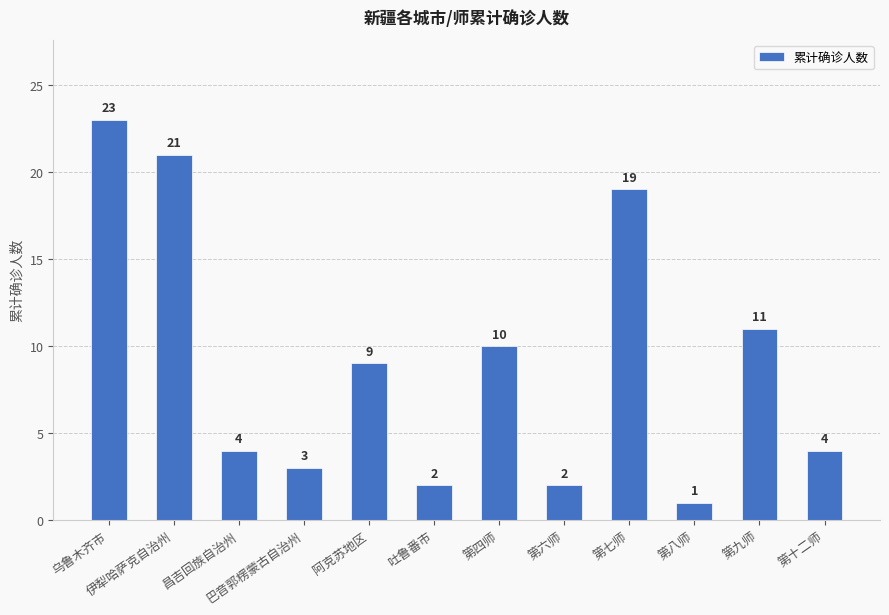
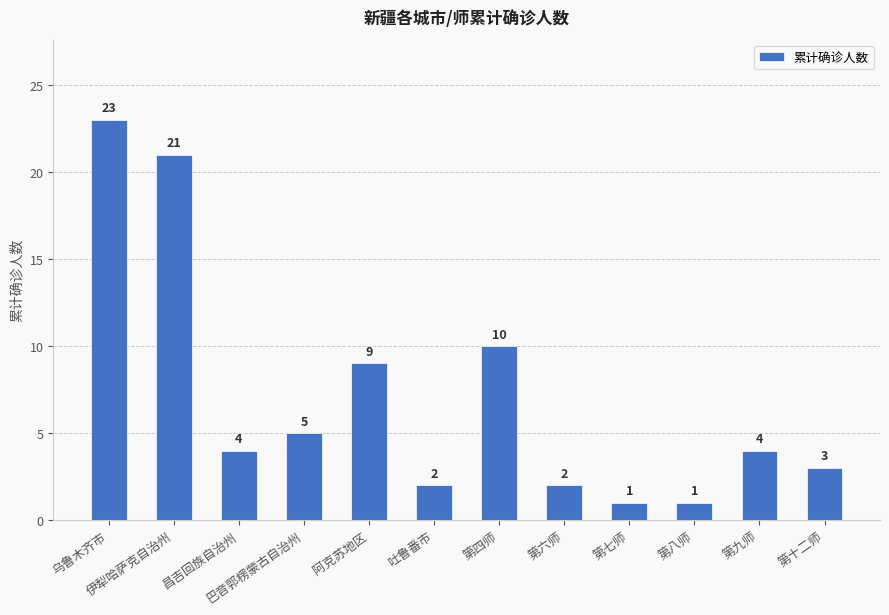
巴音郭楞蒙古自治州: 3 -> 5
第七师: 19 -> 1
第九师: 11 -> 4
第十二师: 4 -> 3
